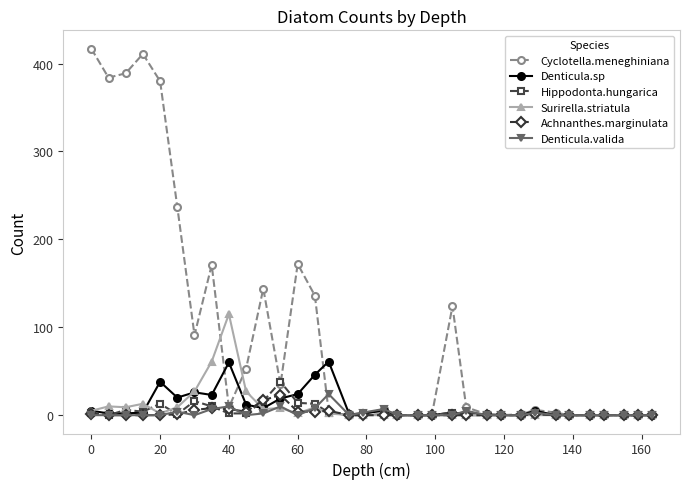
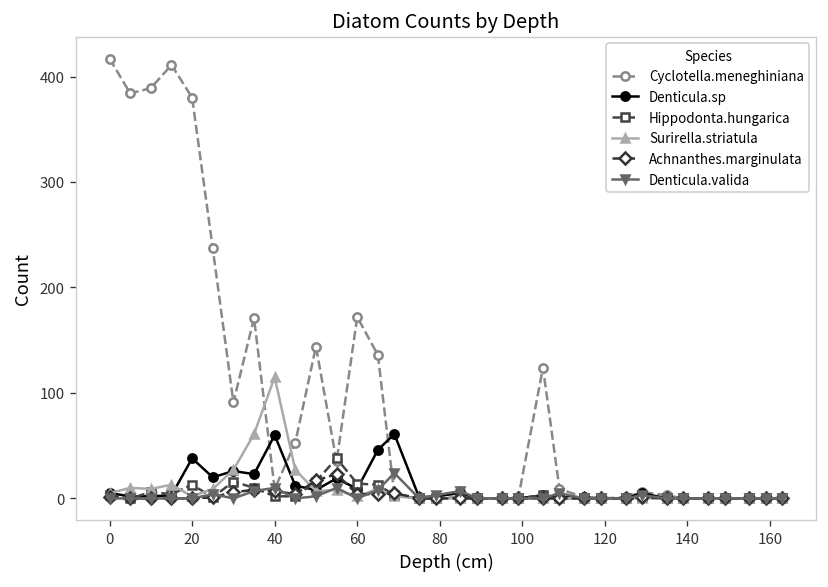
Denticula.sp, 60: 20 -> 10
